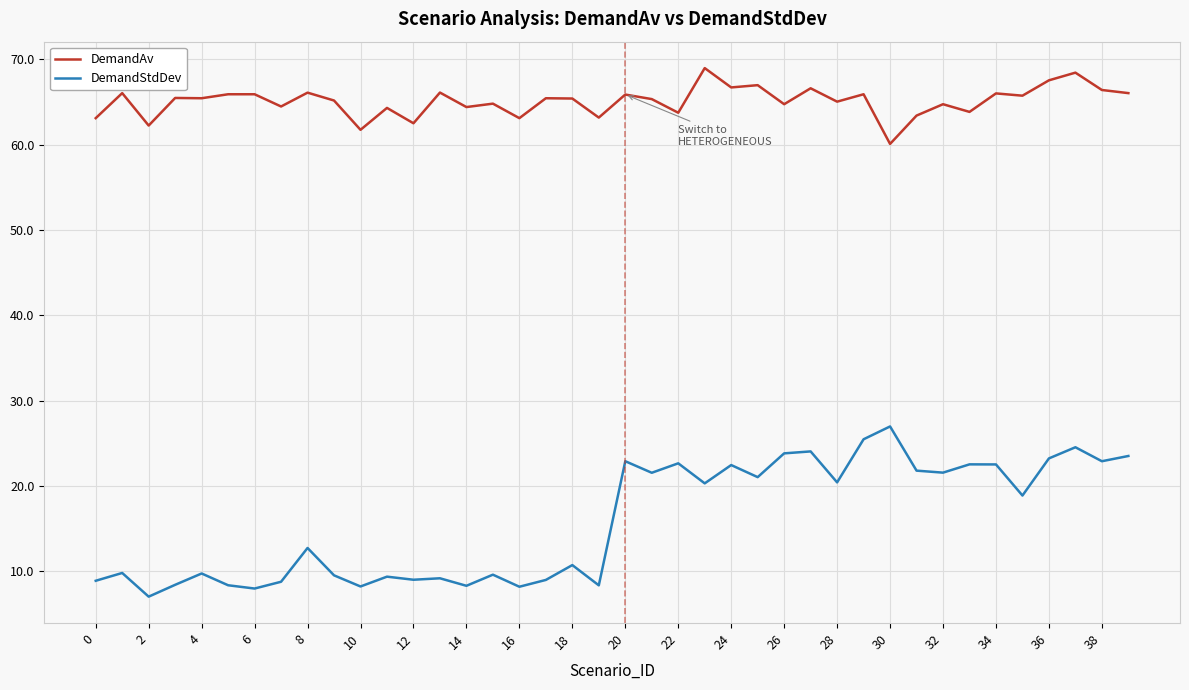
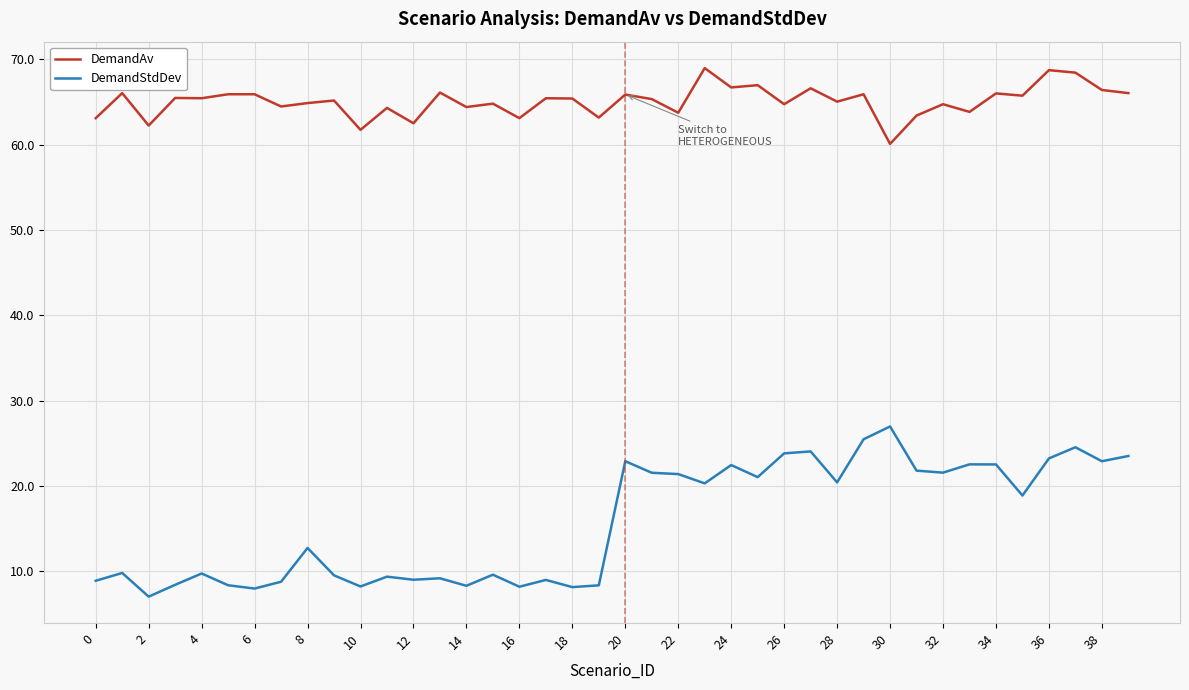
DemandAv, 8: 66 -> 65
DemandStdDev, 18: 11 -> 8
DemandStdDev, 22: 23 -> 21
DemandAv, 36: 68 -> 69
